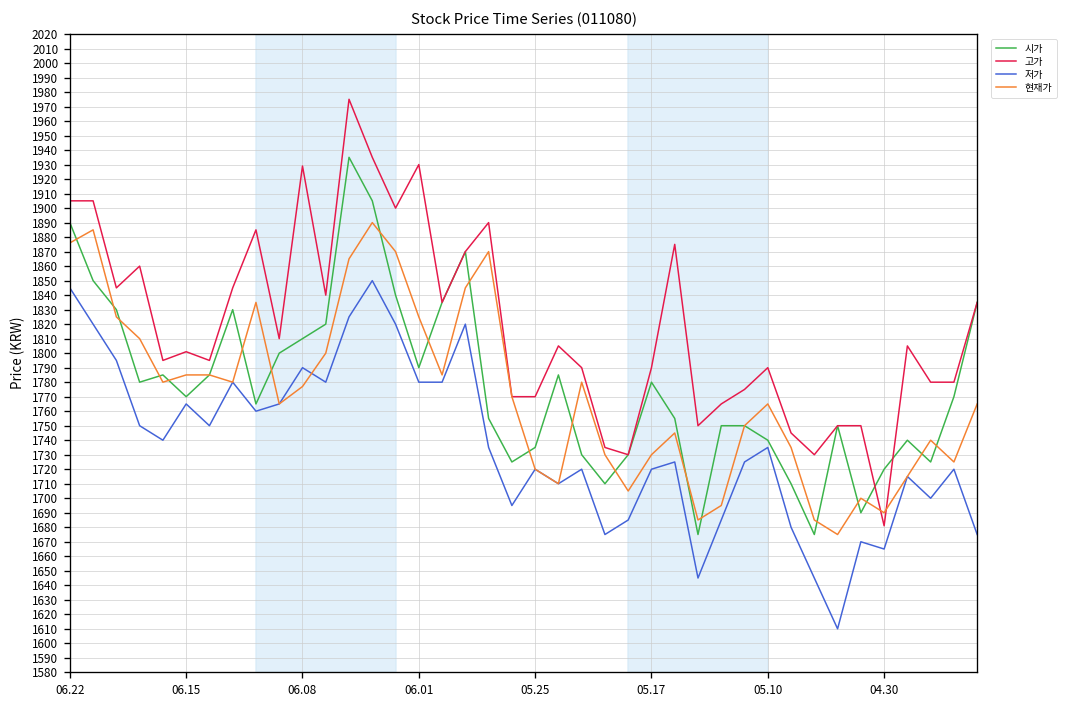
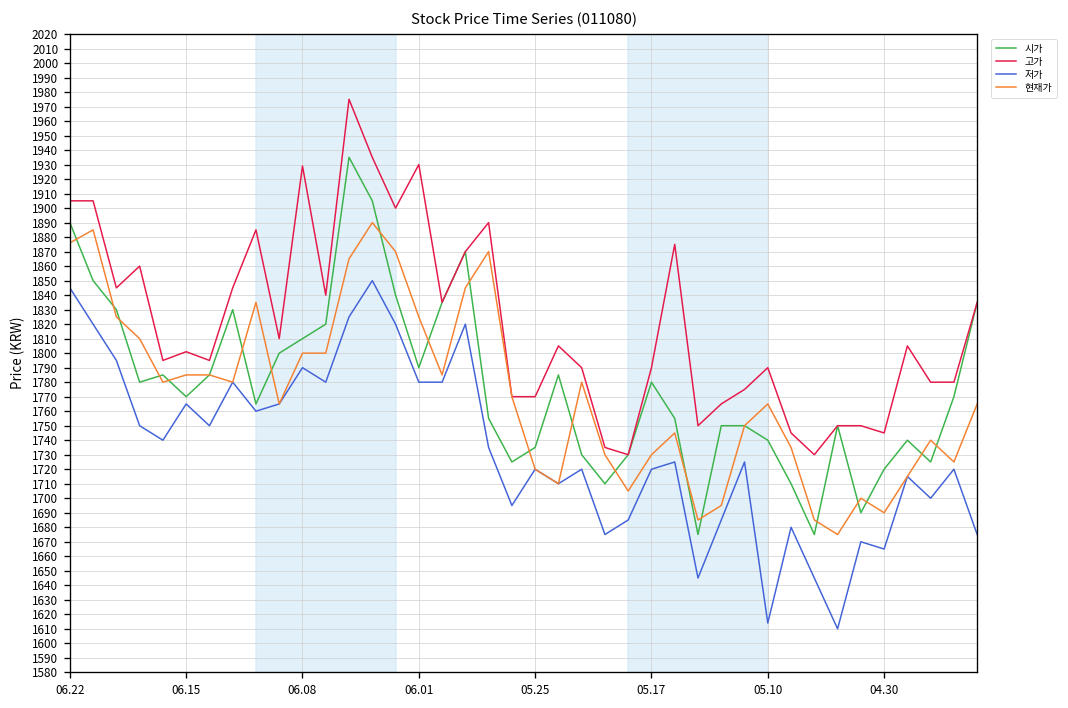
현재가, 06.08: 1777 -> 1800
저가, 05.10: 1735 -> 1614
고가, 04.30: 1681 -> 1745
